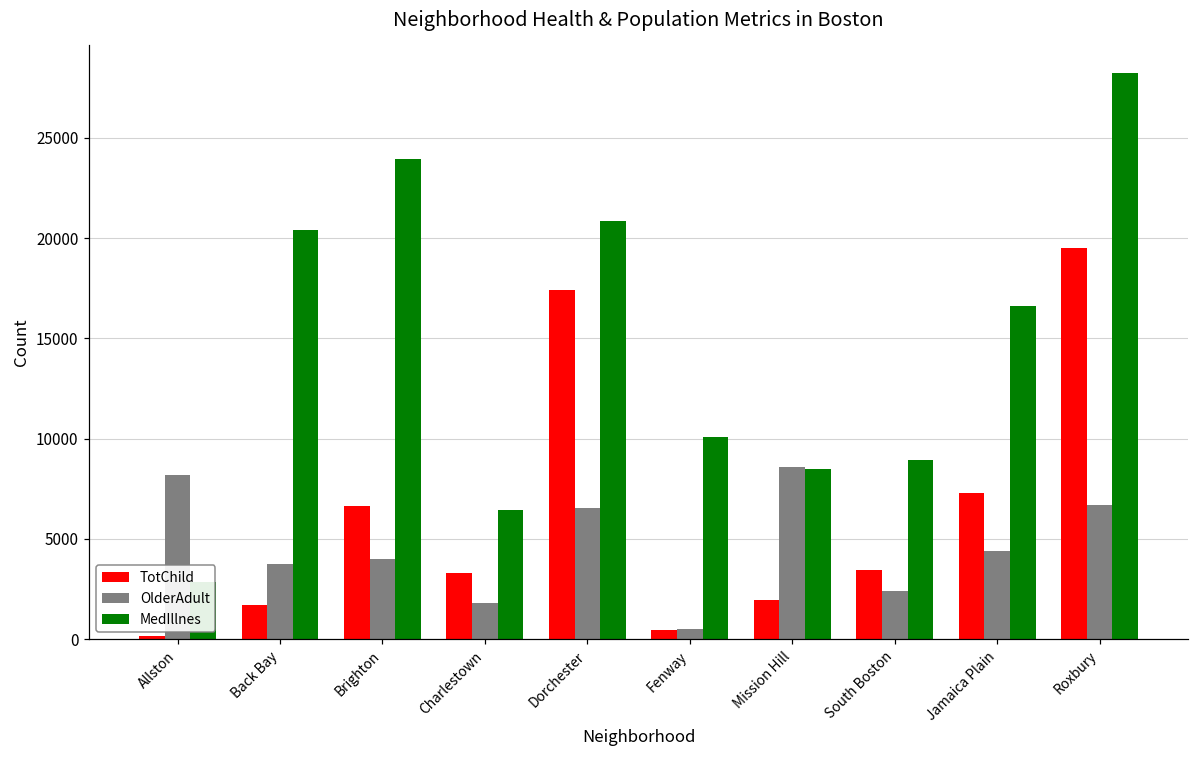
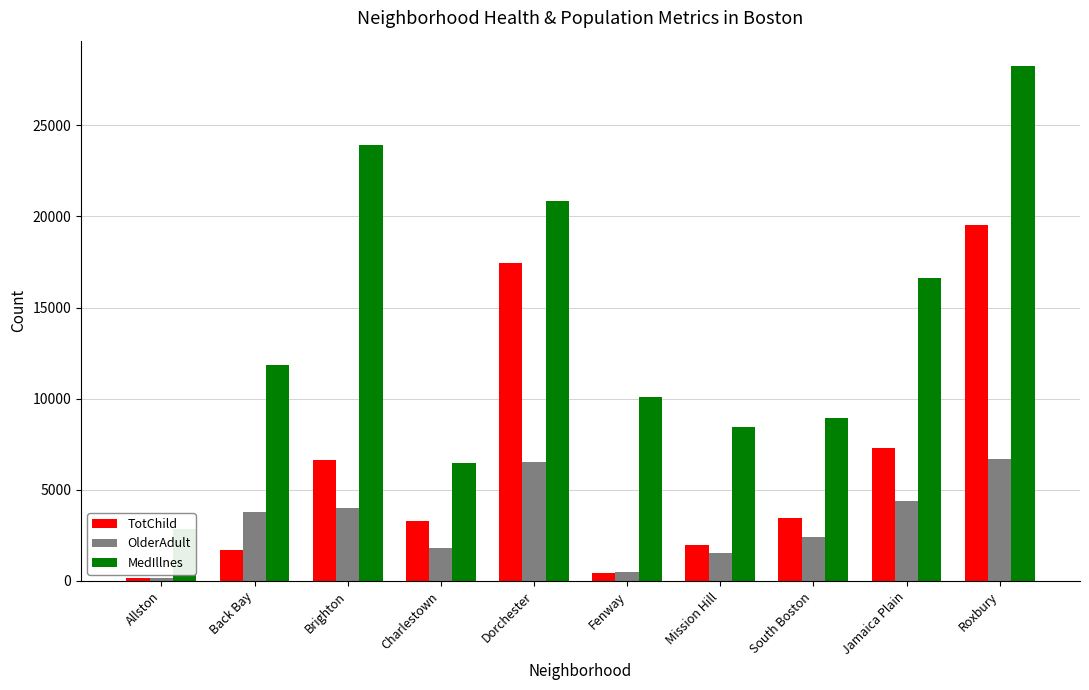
OlderAdult, Allston: 8200 -> 100
MedIllnes, Back Bay: 20400 -> 11800
OlderAdult, Mission Hill: 8600 -> 1500
